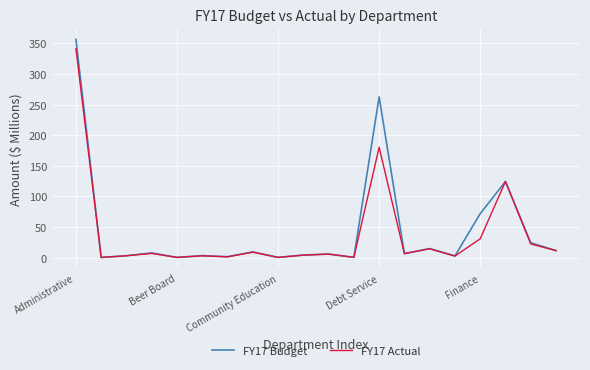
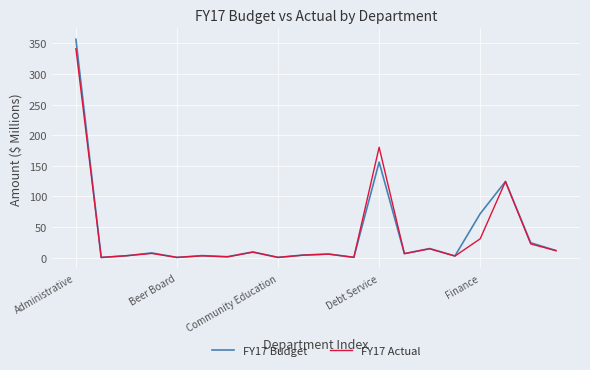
FY17 Budget, Debt Service: 260 -> 160
